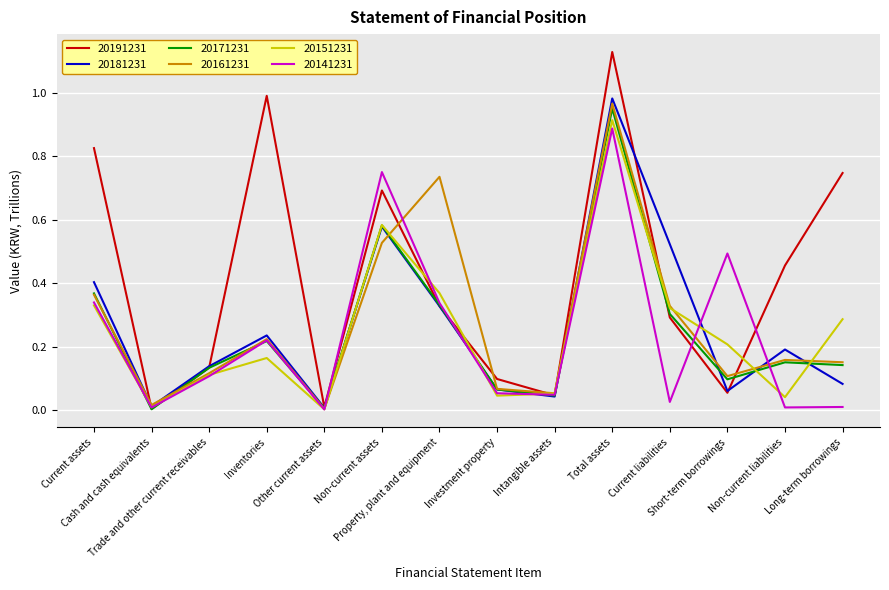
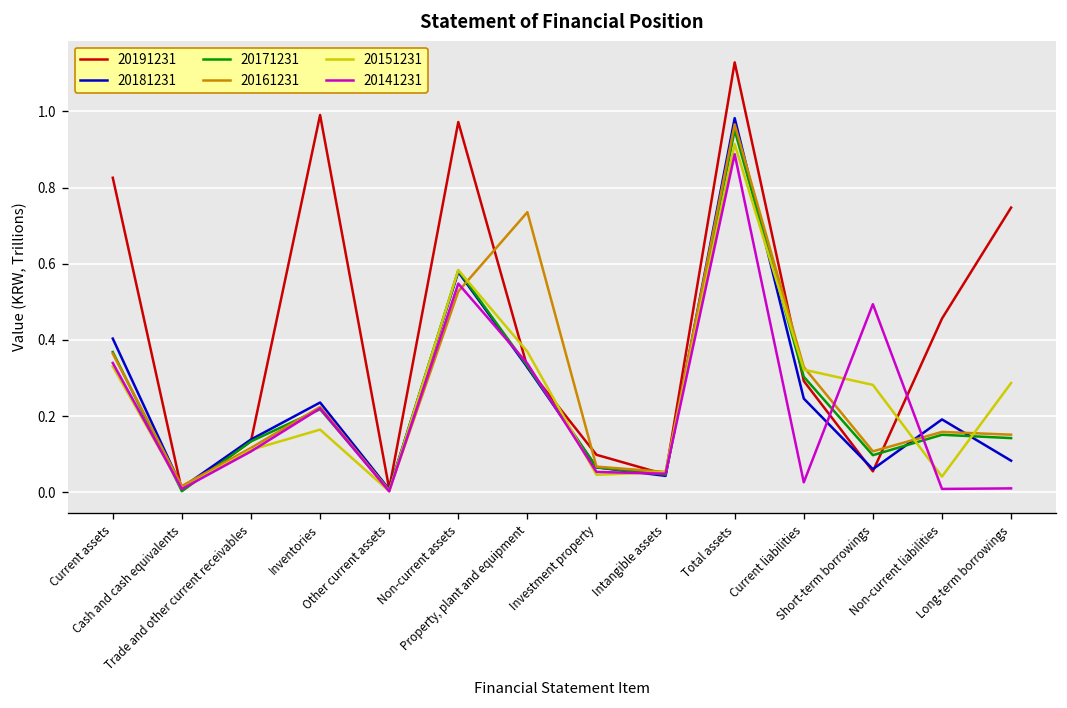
20191231, Non-current assets: 0.69 -> 0.97
20141231, Non-current assets: 0.75 -> 0.55
20181231, Current liabilities: 0.52 -> 0.25
20151231, Short-term borrowings: 0.21 -> 0.28
